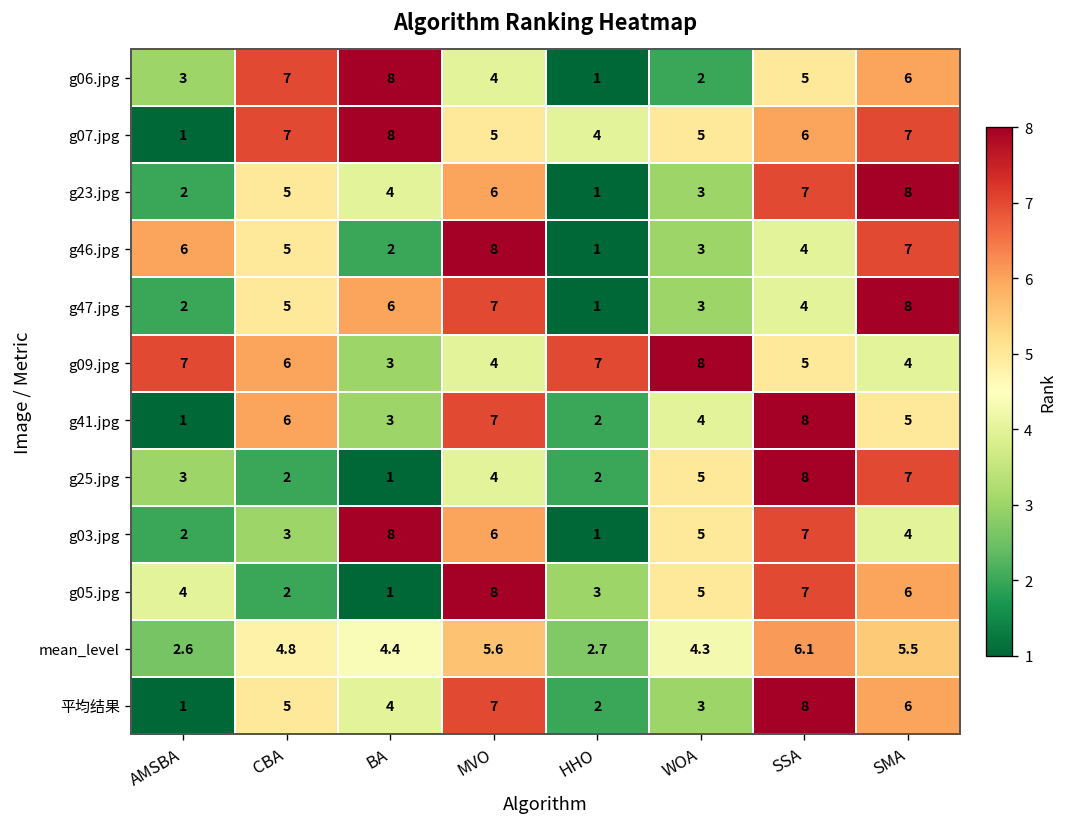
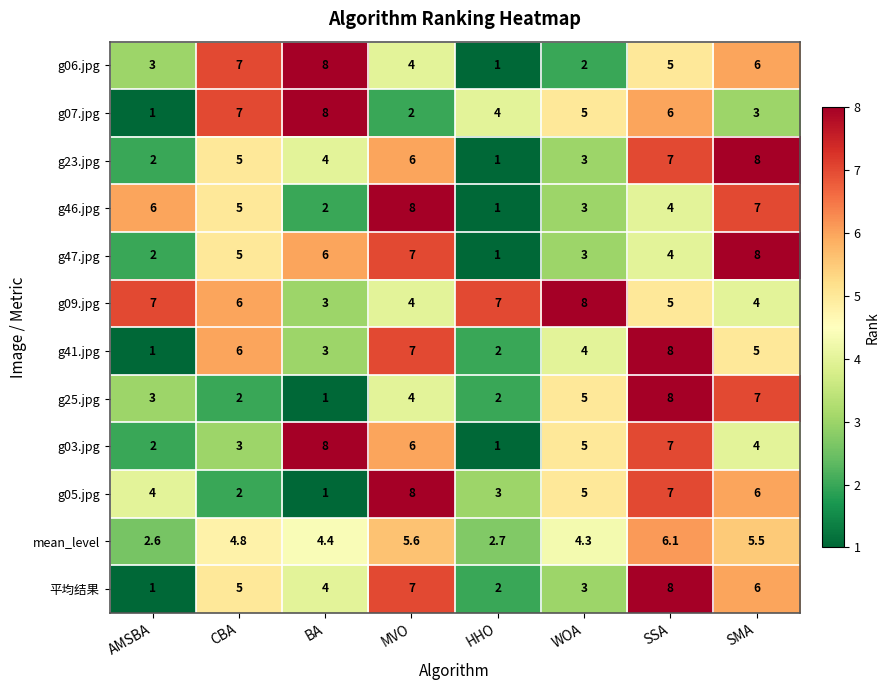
g07.jpg, MVO: 5 -> 2
g07.jpg, SMA: 7 -> 3
